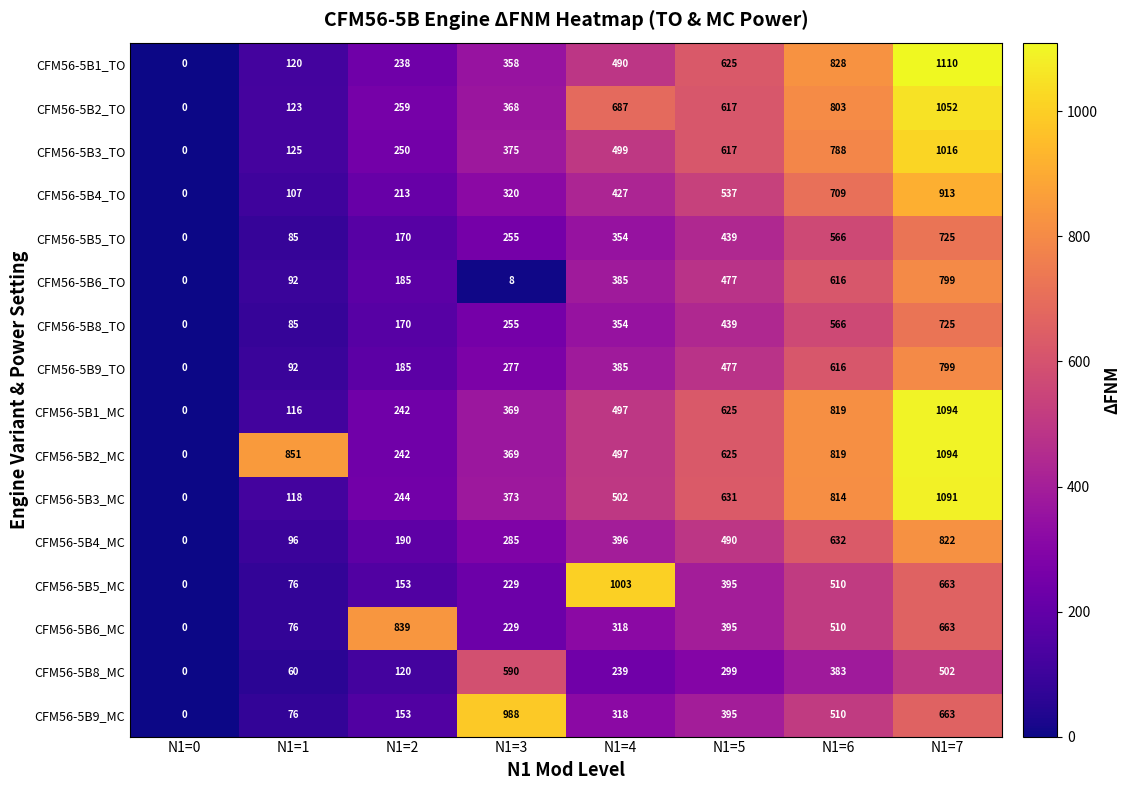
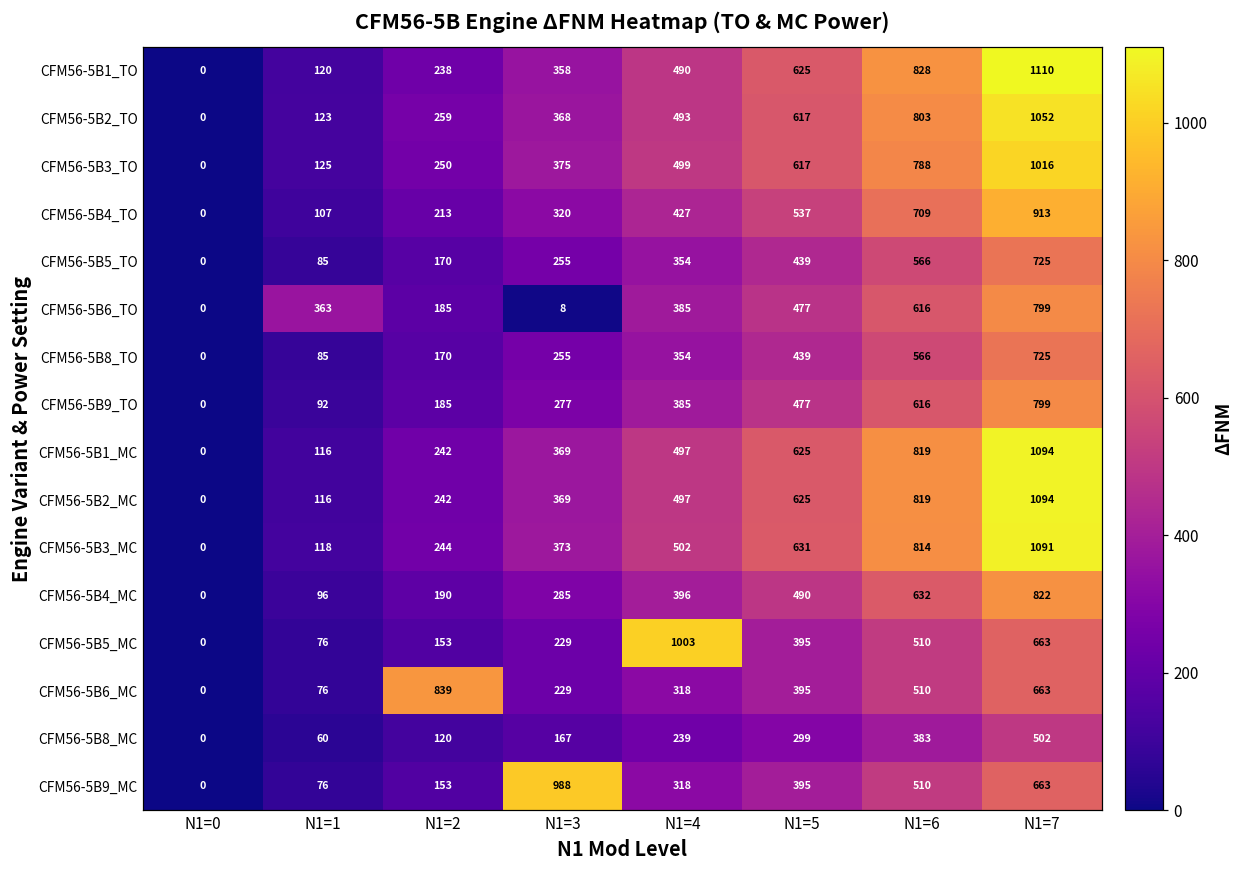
CFM56-5B2_TO, N1=4: 687 -> 493
CFM56-5B6_TO, N1=1: 92 -> 363
CFM56-5B2_MC, N1=1: 851 -> 116
CFM56-5B8_MC, N1=3: 590 -> 167
